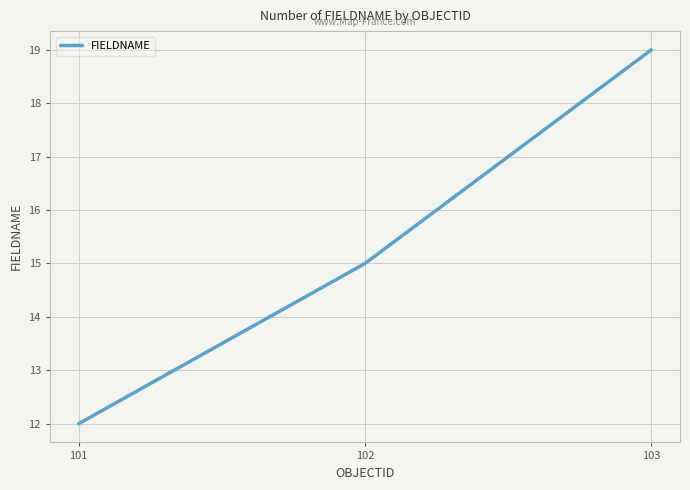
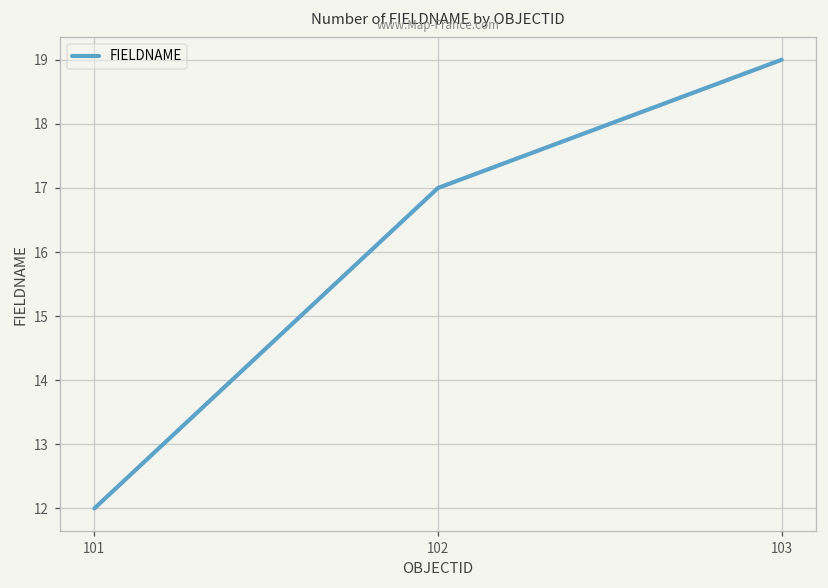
102: 15 -> 17
